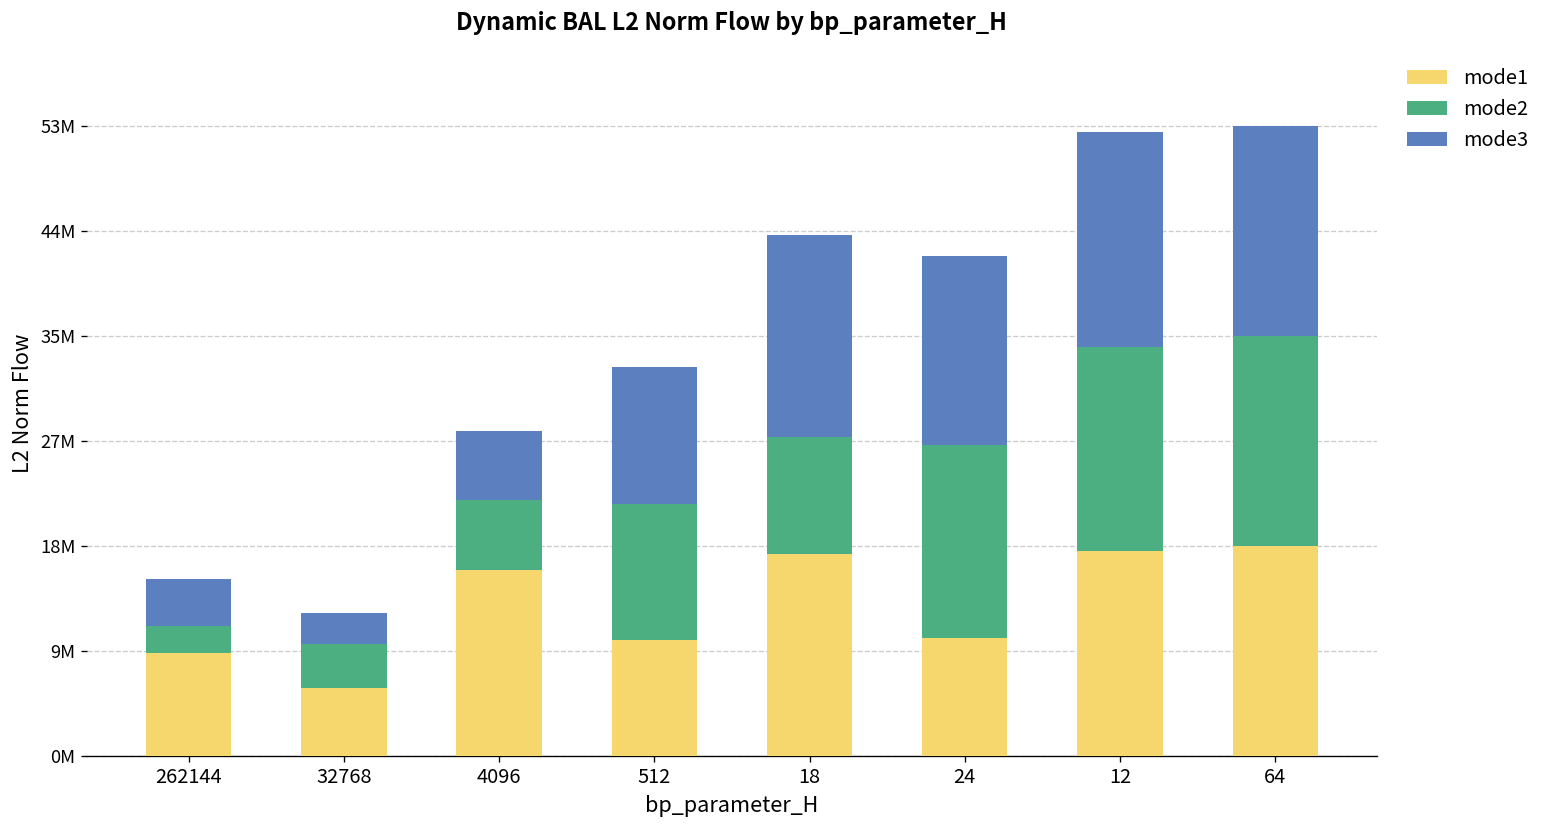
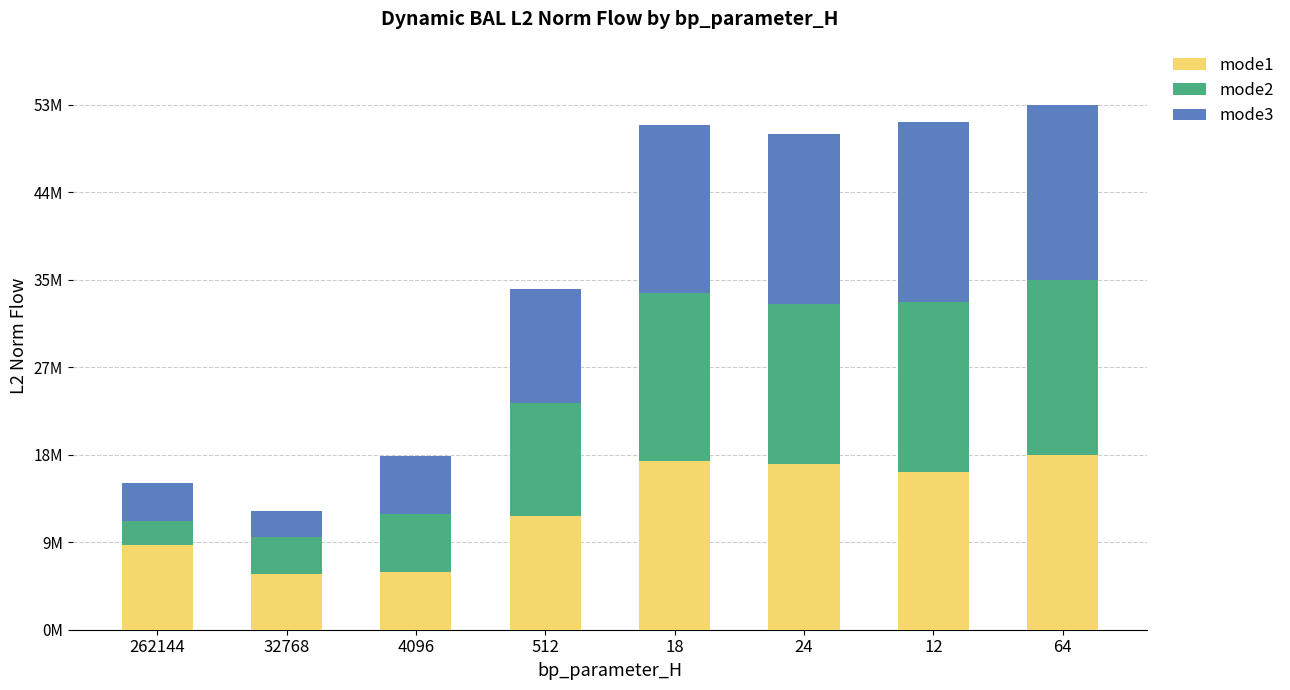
mode1, 4096: 16000000 -> 6000000
mode1, 512: 10000000 -> 12000000
mode2, 18: 10000000 -> 17000000
mode1, 24: 10000000 -> 17000000
mode3, 24: 16000000 -> 17000000
mode1, 12: 17000000 -> 16000000
